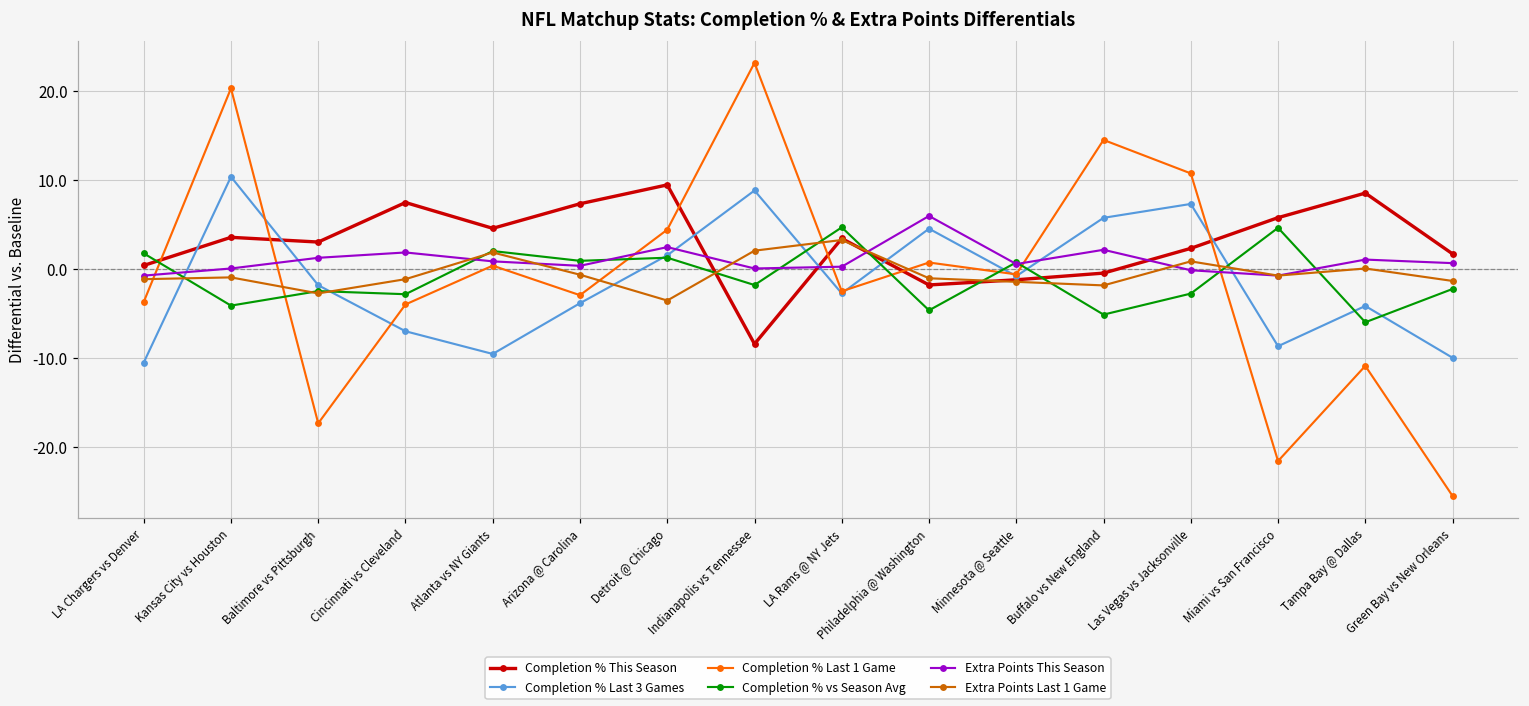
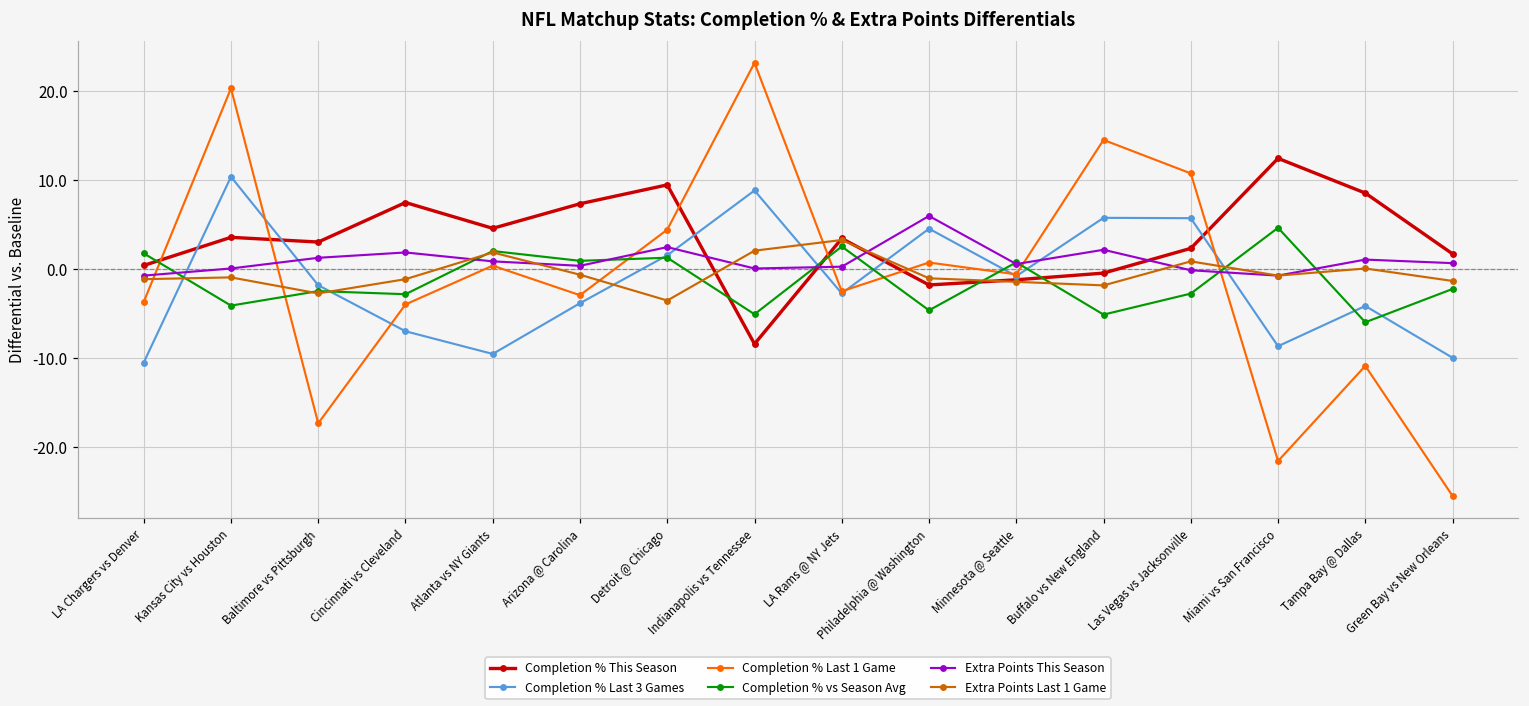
Completion % vs Season Avg, Indianapolis vs Tennessee: -2 -> -5
Completion % vs Season Avg, LA Rams @ NY Jets: 5 -> 3
Completion % Last 3 Games, Las Vegas vs Jacksonville: 7 -> 6
Completion % This Season, Miami vs San Francisco: 6 -> 12
